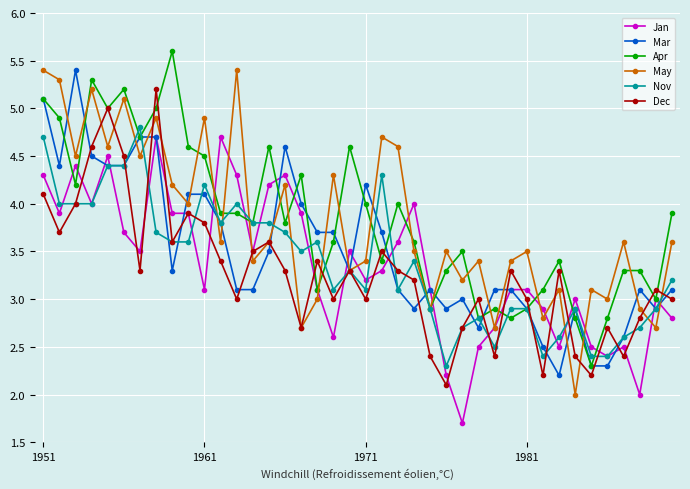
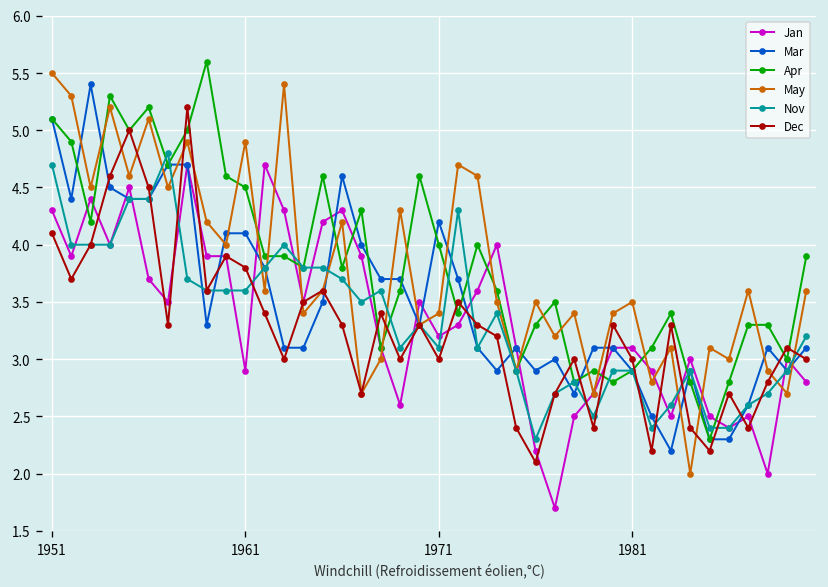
May, 1951: 5.4 -> 5.5
Jan, 1961: 3.1 -> 2.9
Nov, 1961: 4.2 -> 3.6
